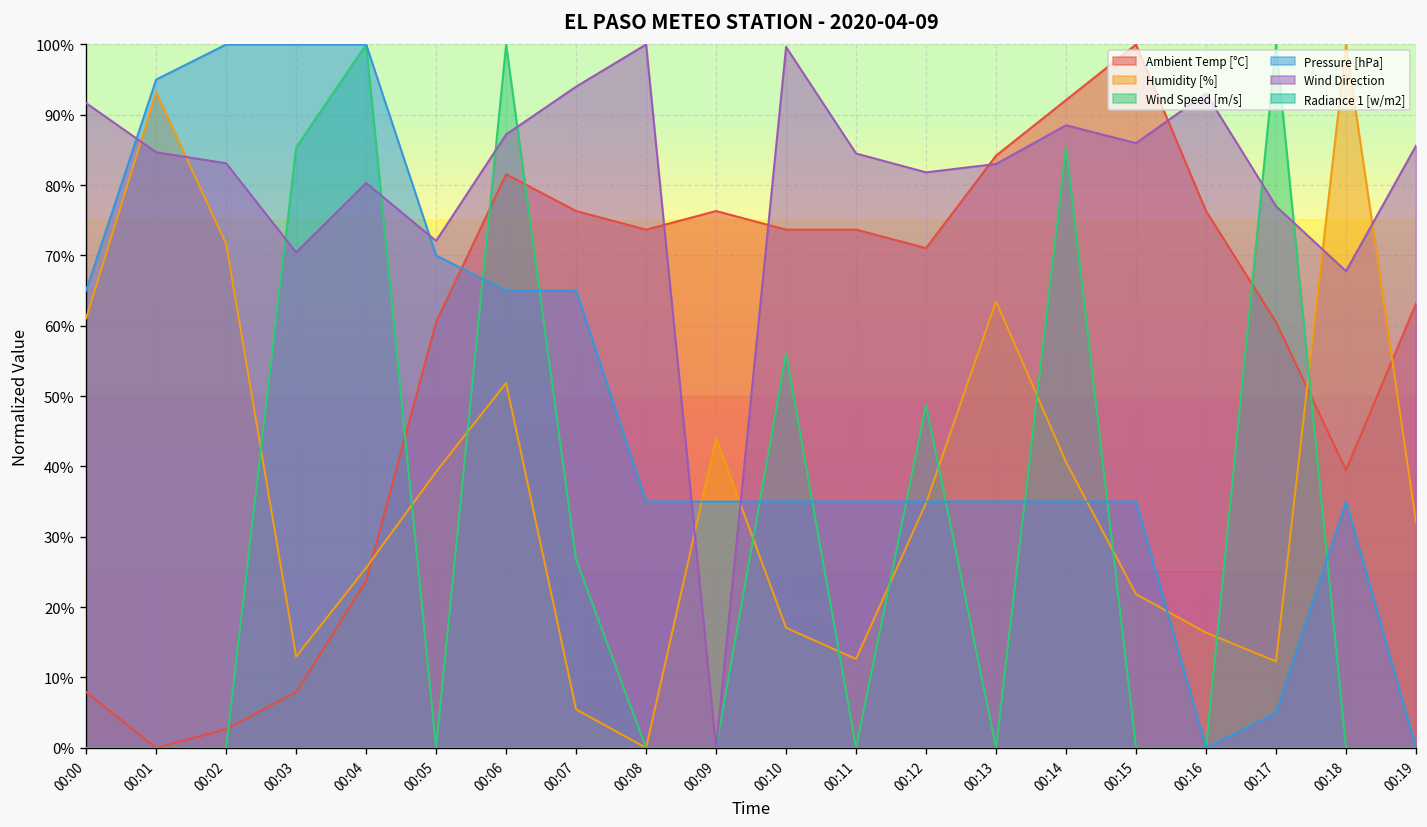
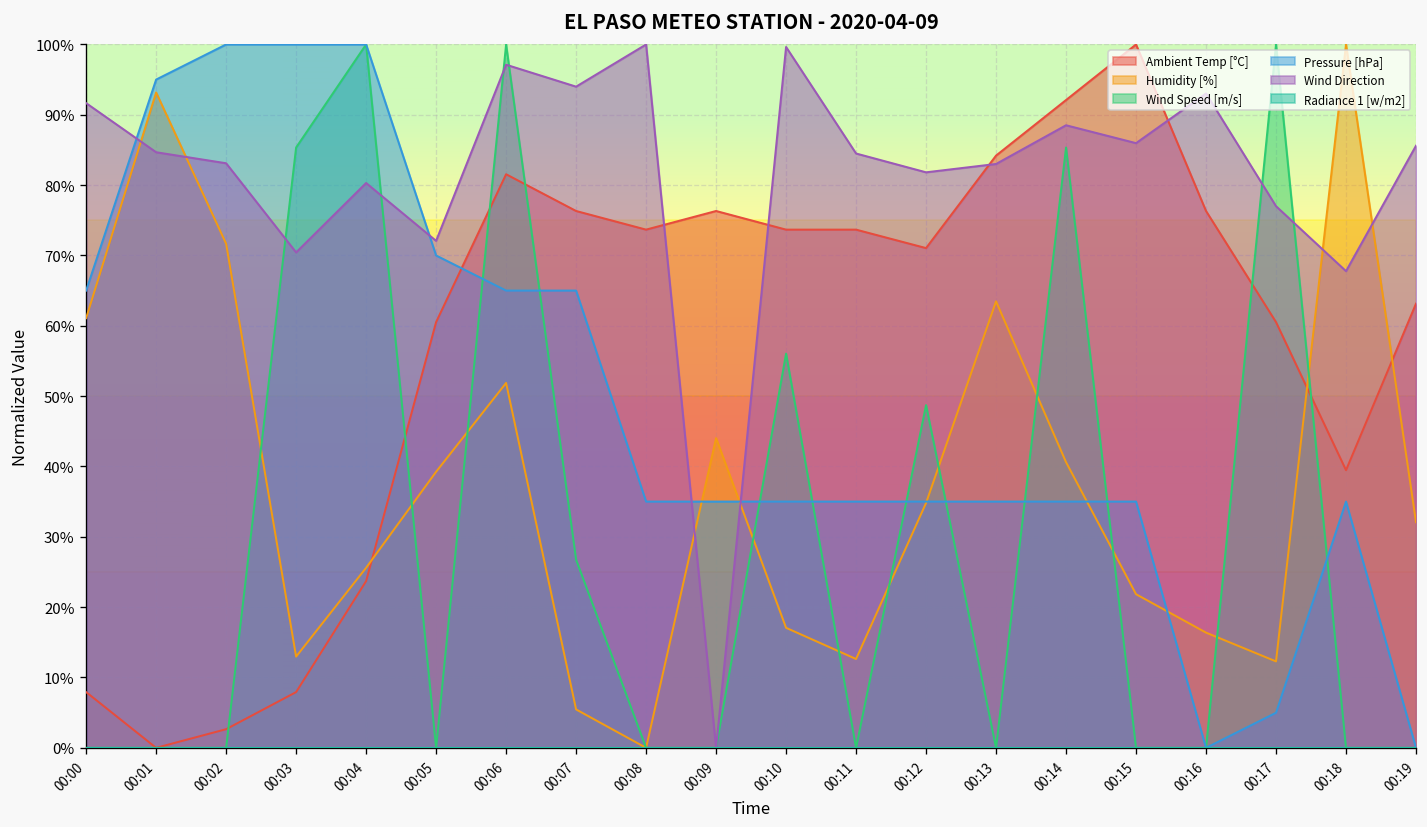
Wind Direction, 00:06: 87% -> 97%
